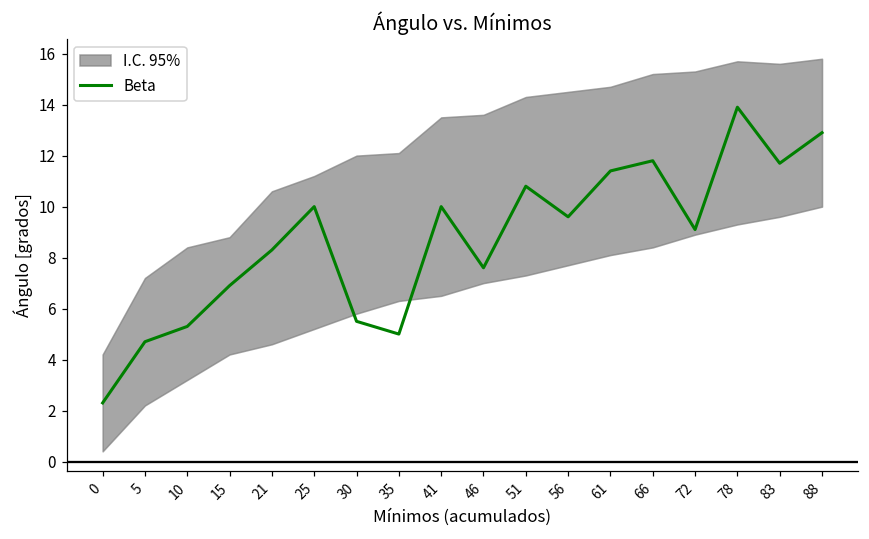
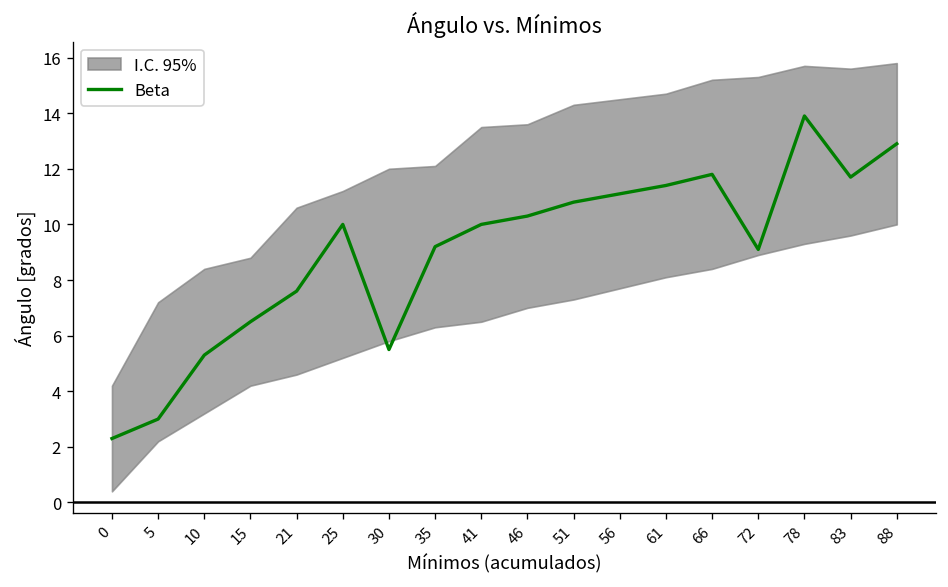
Beta, 5: 4.7 -> 3.0
Beta, 15: 6.9 -> 6.5
Beta, 21: 8.3 -> 7.6
Beta, 35: 5.0 -> 9.2
Beta, 46: 7.6 -> 10.3
Beta, 56: 9.6 -> 11.1
